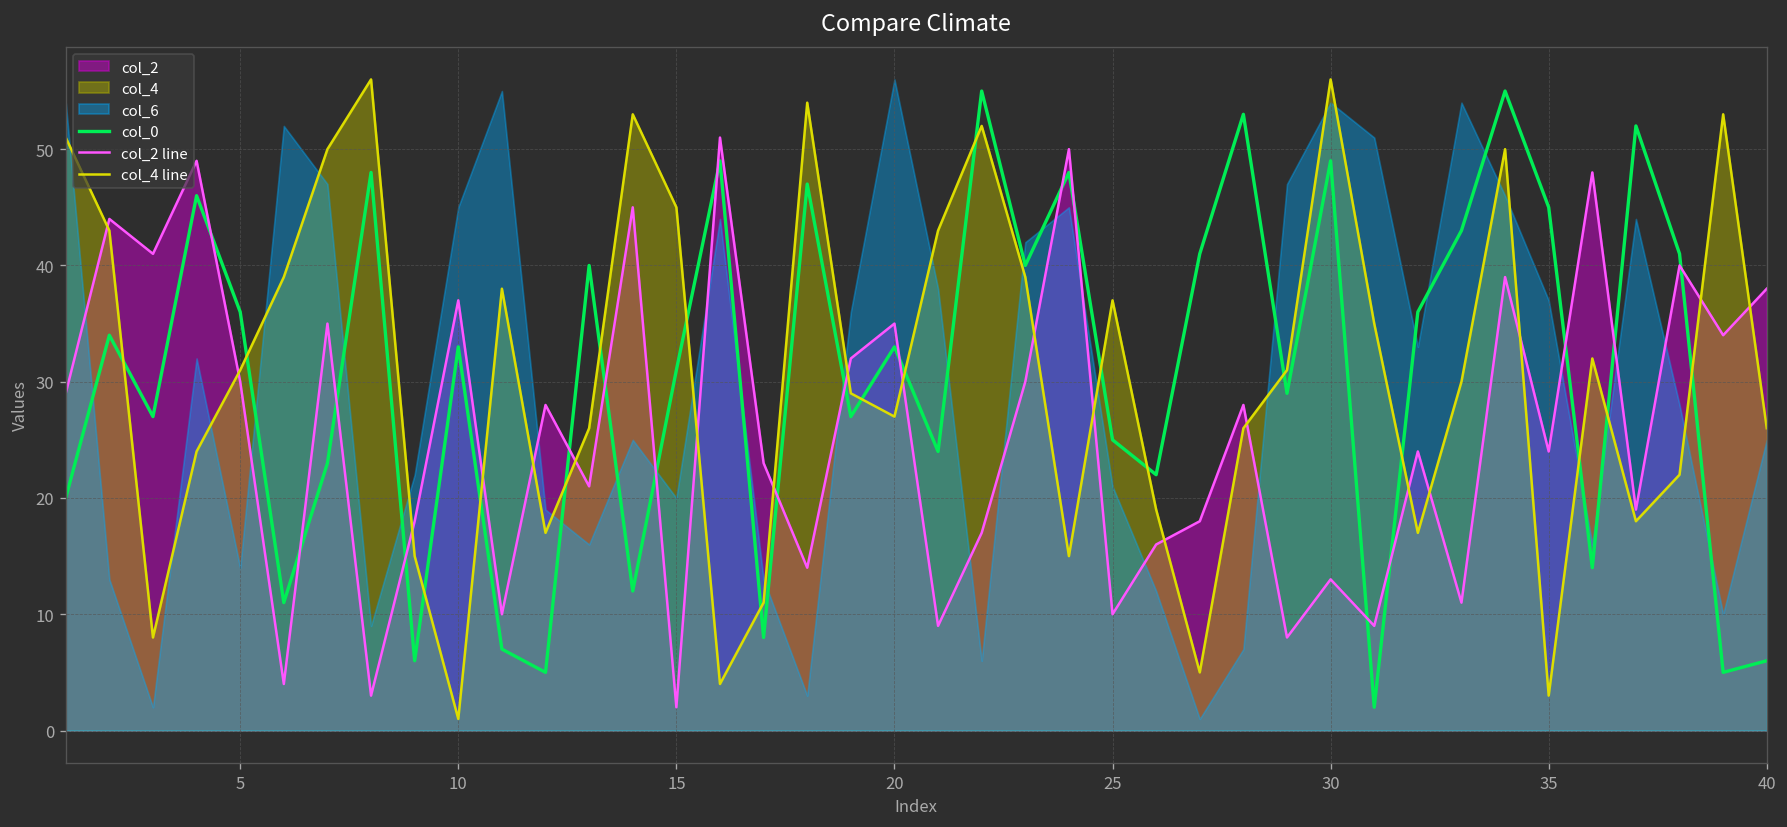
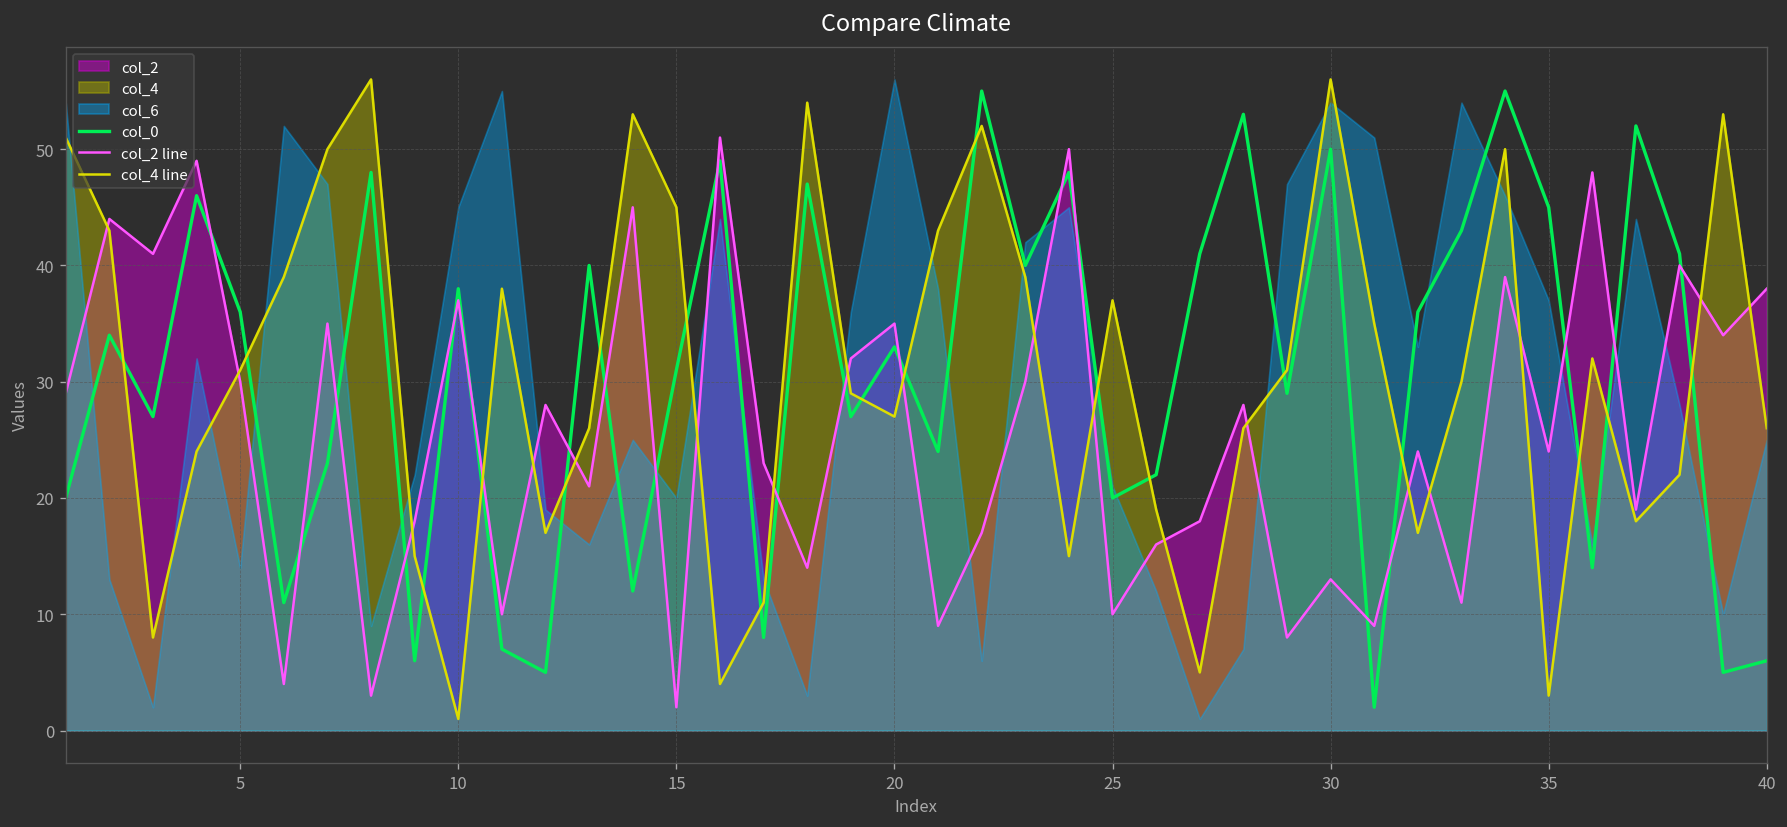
col_0, 10: 33 -> 38
col_0, 25: 25 -> 20
col_0, 30: 49 -> 50
